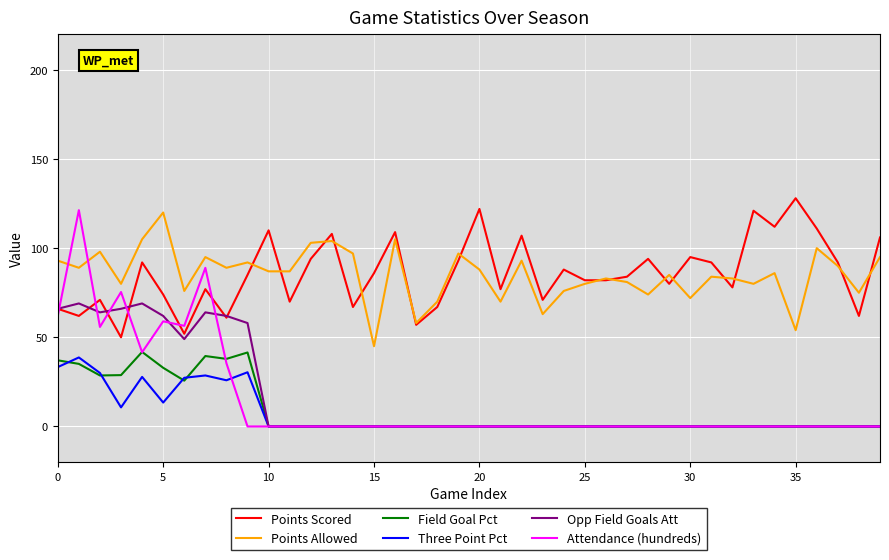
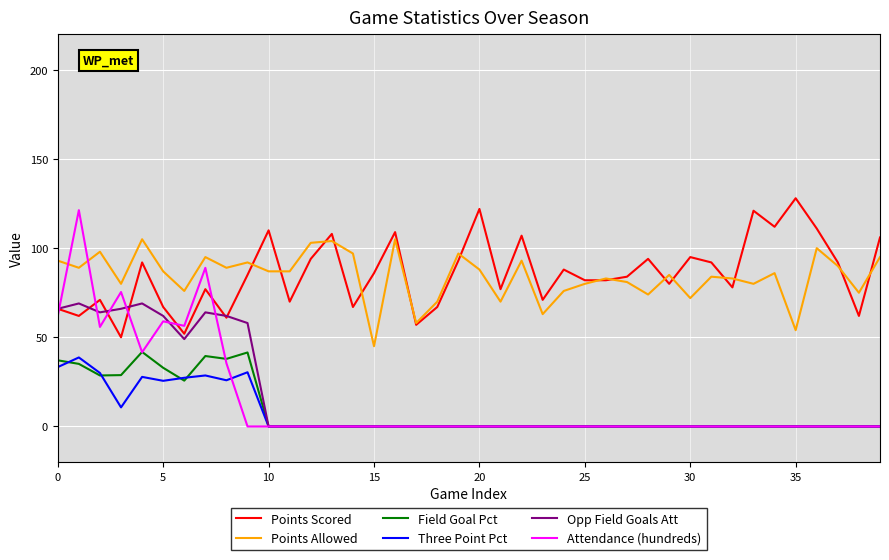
Points Scored, 5: 74 -> 67
Points Allowed, 5: 120 -> 87
Three Point Pct, 5: 13 -> 26
